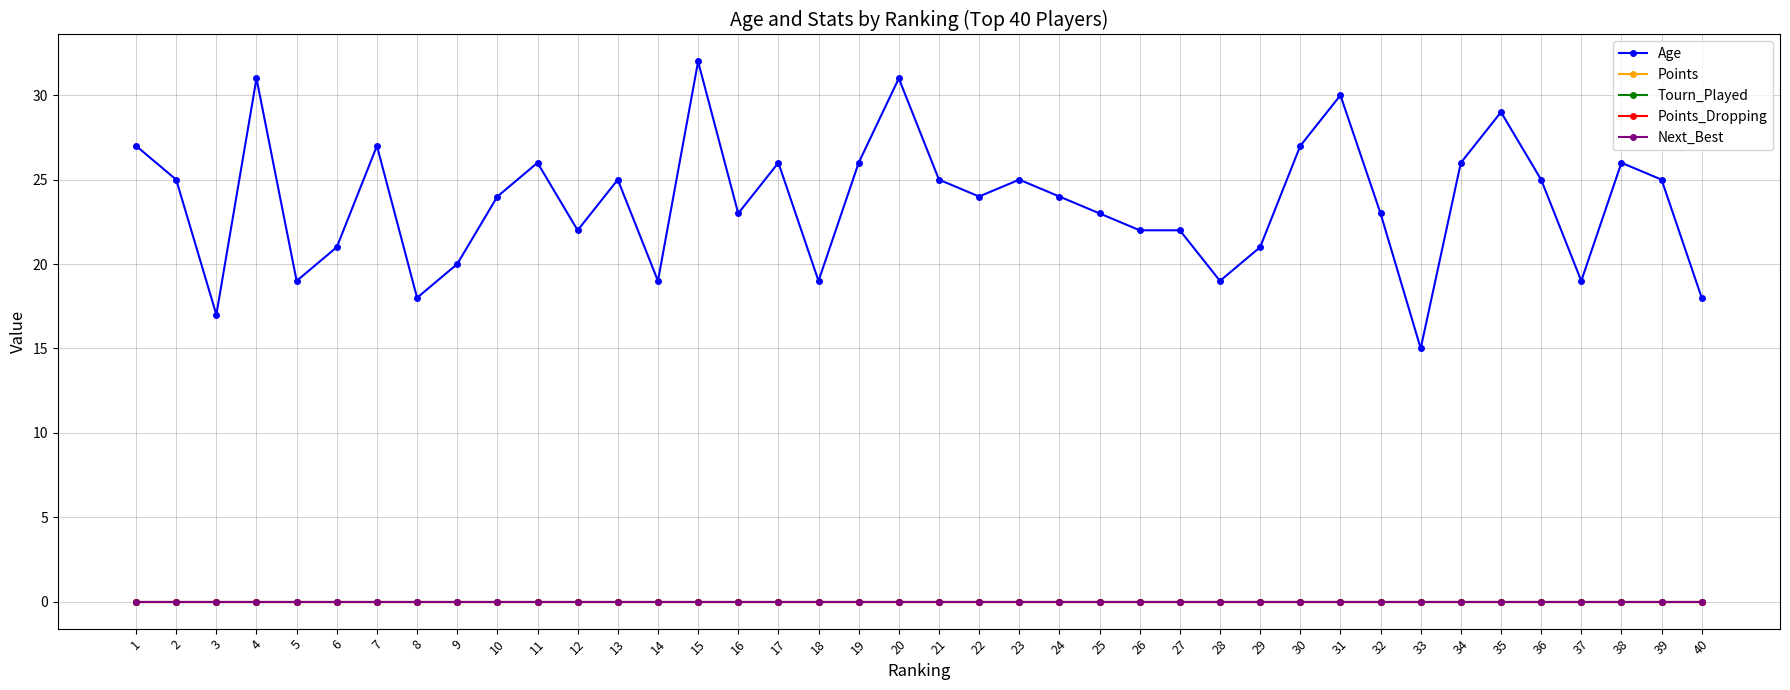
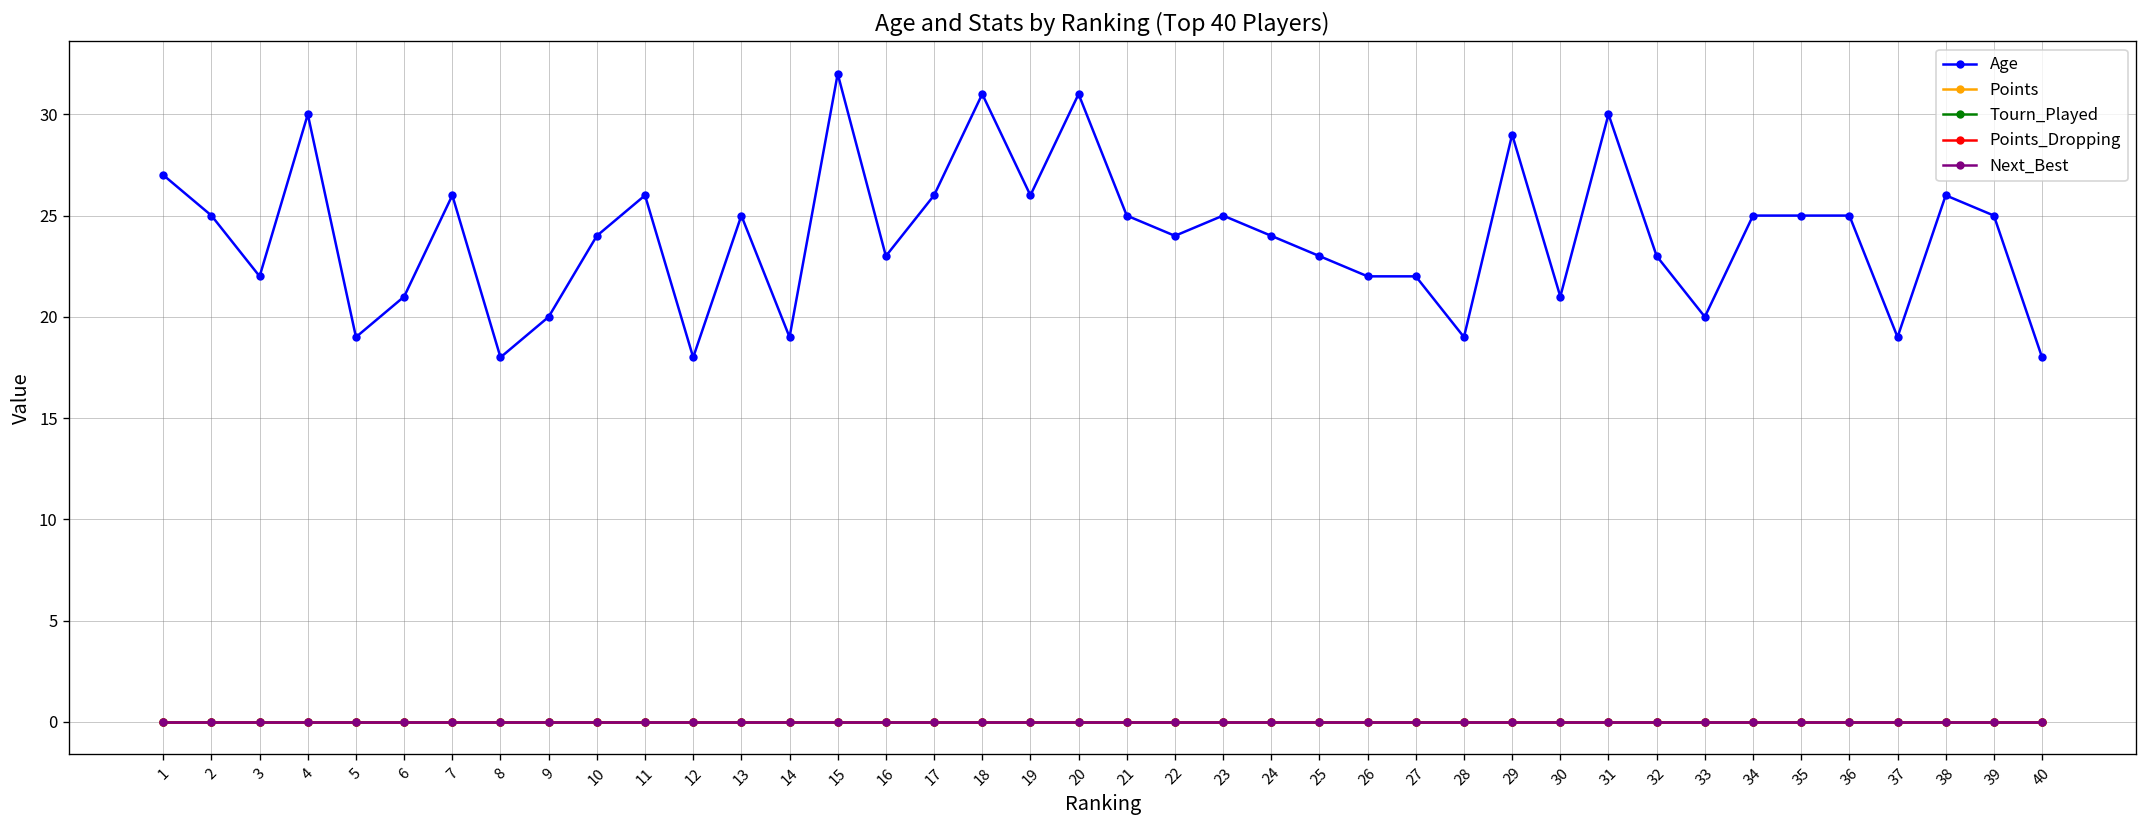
Age, 3: 17 -> 22
Age, 4: 31 -> 30
Age, 7: 27 -> 26
Age, 12: 22 -> 18
Age, 18: 19 -> 31
Age, 29: 21 -> 29
Age, 30: 27 -> 21
Age, 33: 15 -> 20
Age, 34: 26 -> 25
Age, 35: 29 -> 25
